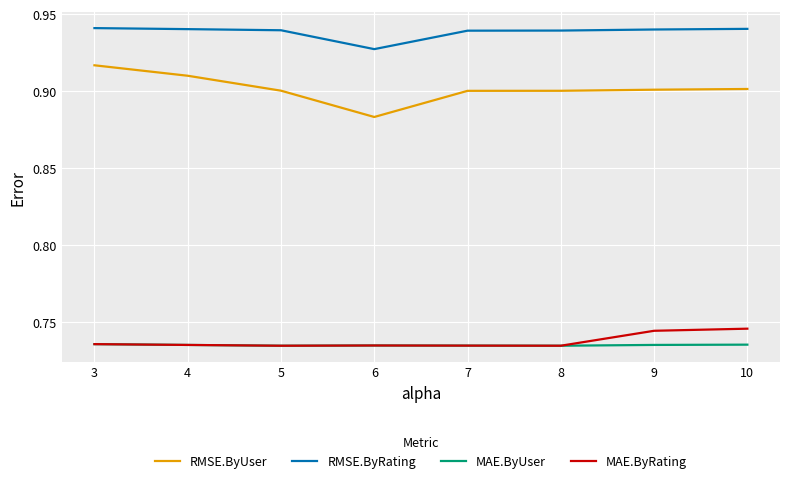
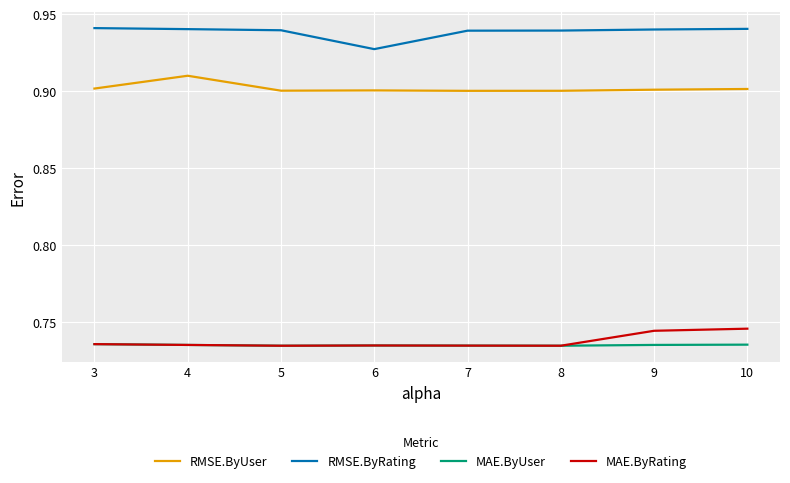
RMSE.ByUser, 3: 0.917 -> 0.902
RMSE.ByUser, 6: 0.883 -> 0.901
